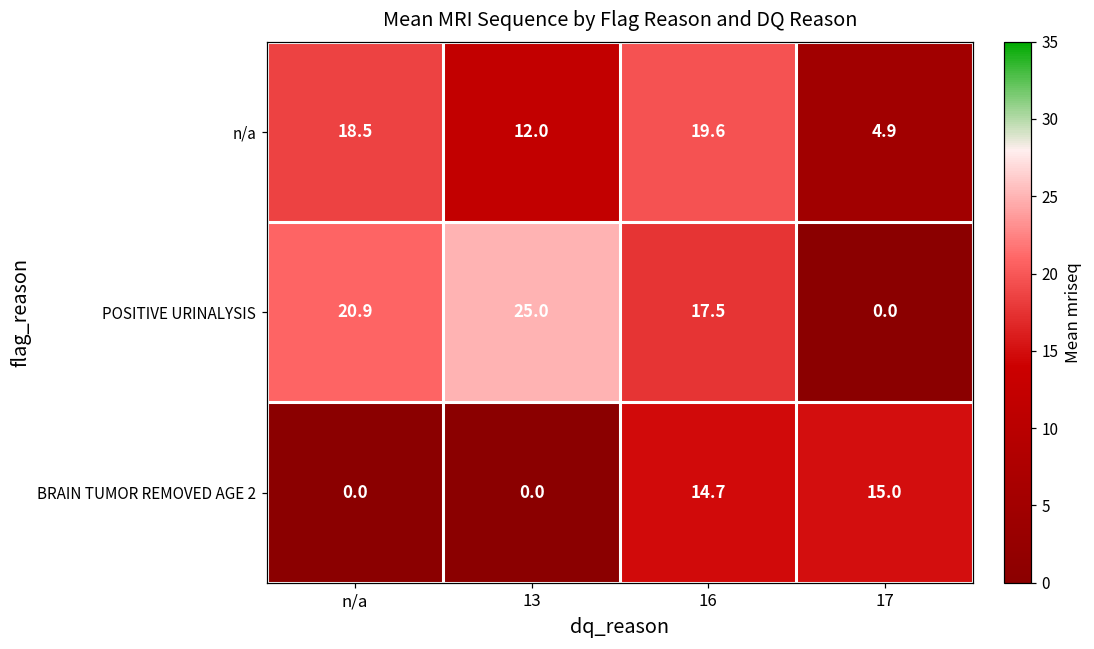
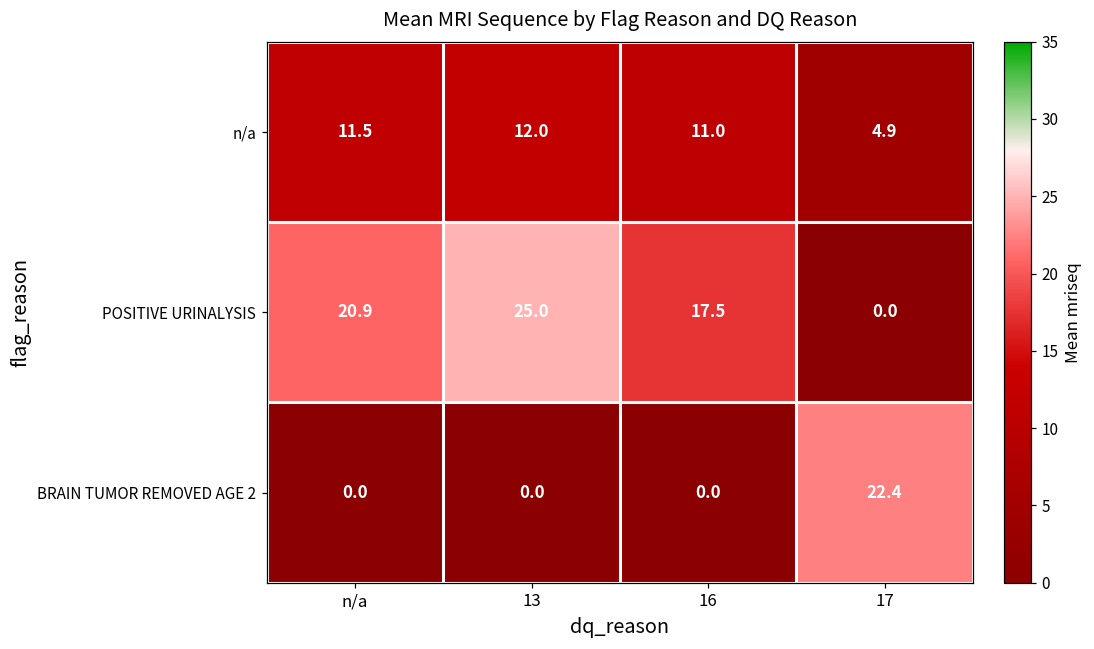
n/a, n/a: 18.5 -> 11.5
n/a, 16: 19.6 -> 11.0
BRAIN TUMOR REMOVED AGE 2, 16: 14.7 -> 0.0
BRAIN TUMOR REMOVED AGE 2, 17: 15.0 -> 22.4
